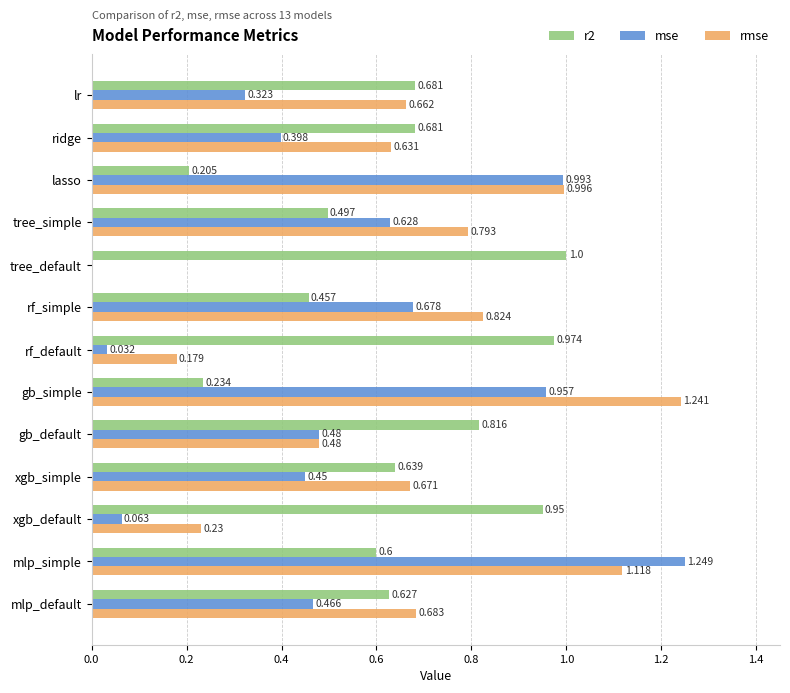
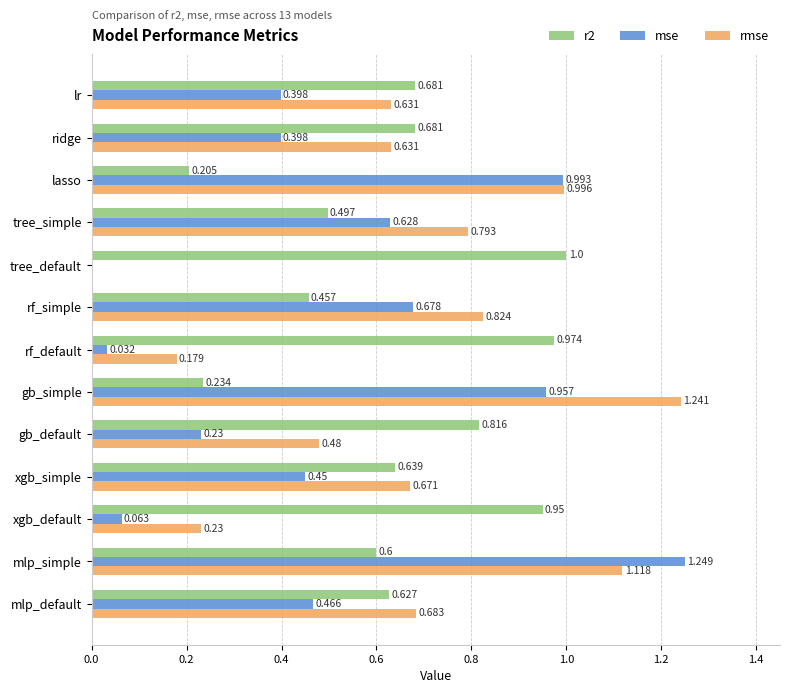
mse, lr: 0.323 -> 0.398
rmse, lr: 0.662 -> 0.631
mse, gb_default: 0.48 -> 0.23
